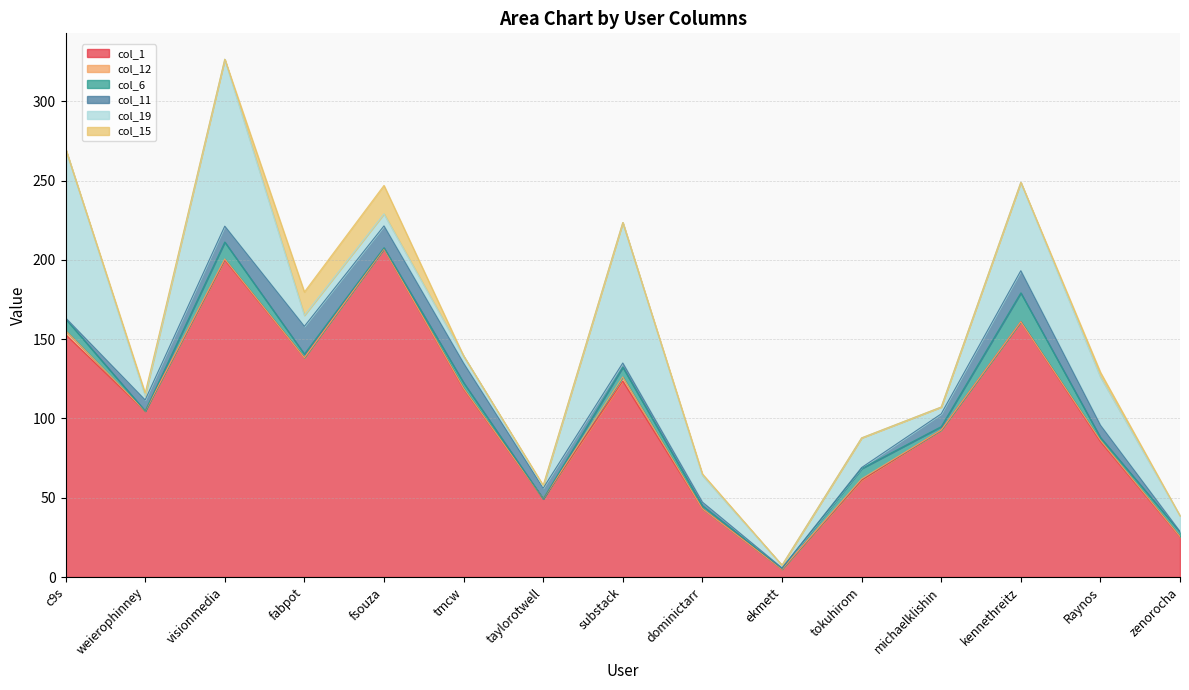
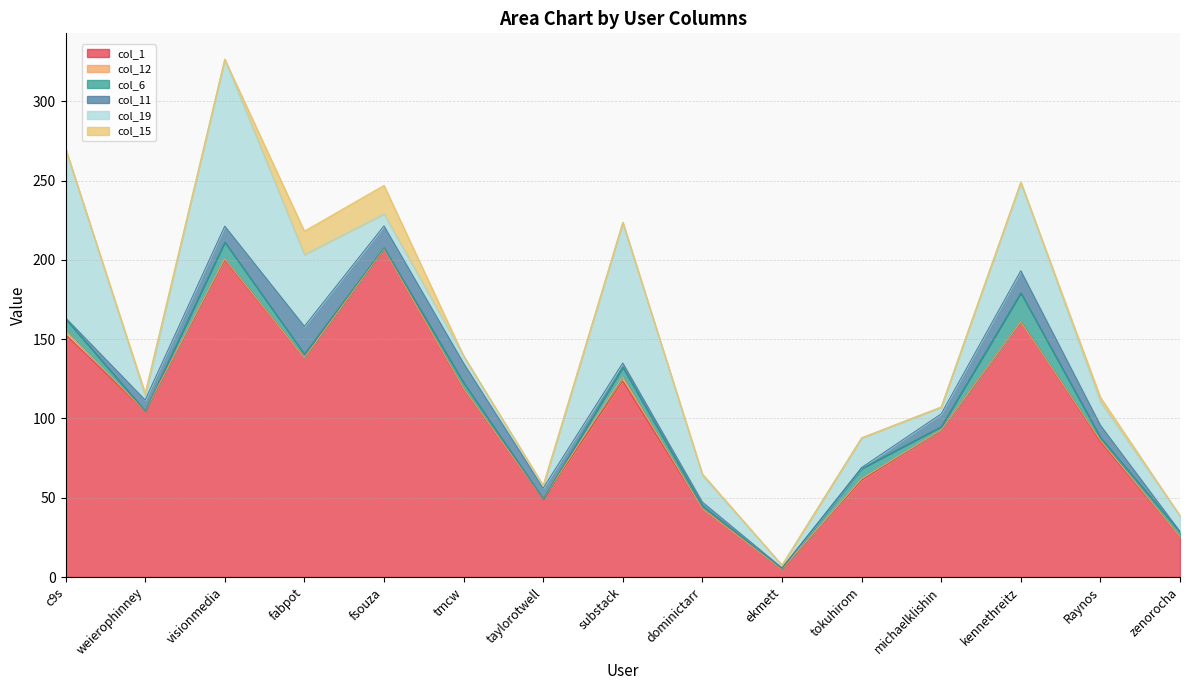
col_19, fabpot: 7 -> 45
col_19, Raynos: 31 -> 15
